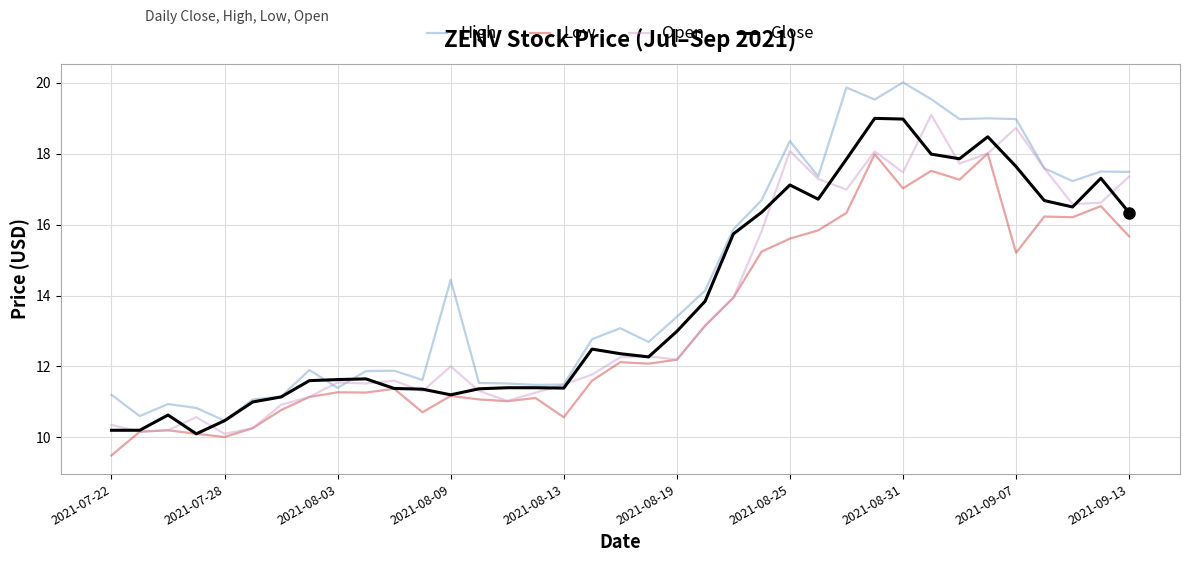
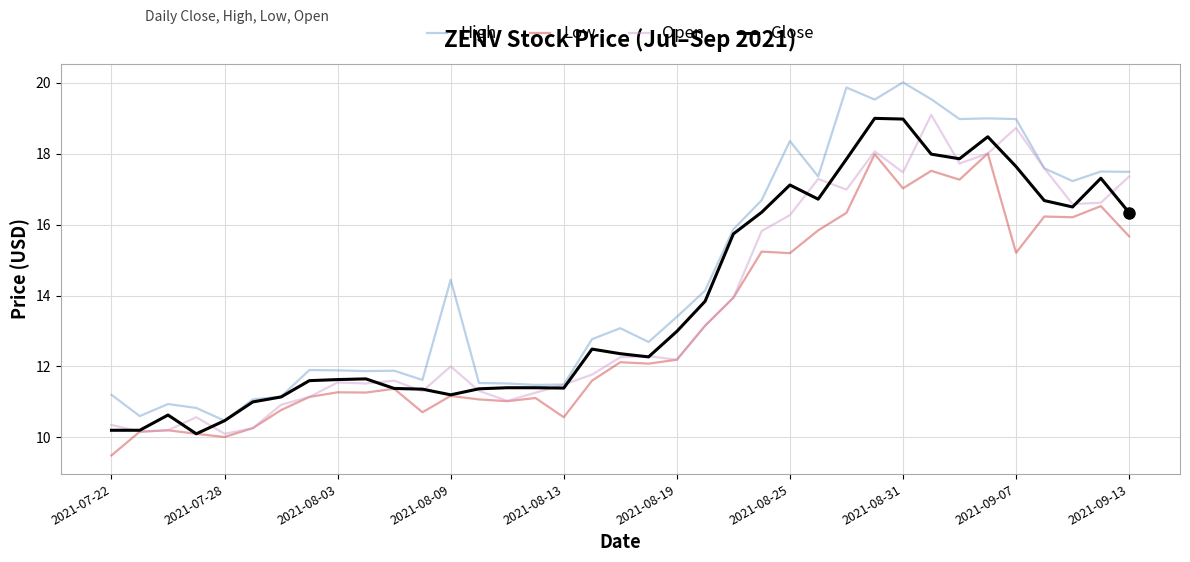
High, 2021-08-03: 11.4 -> 11.9
Low, 2021-08-25: 15.6 -> 15.2
Open, 2021-08-25: 18.1 -> 16.3
